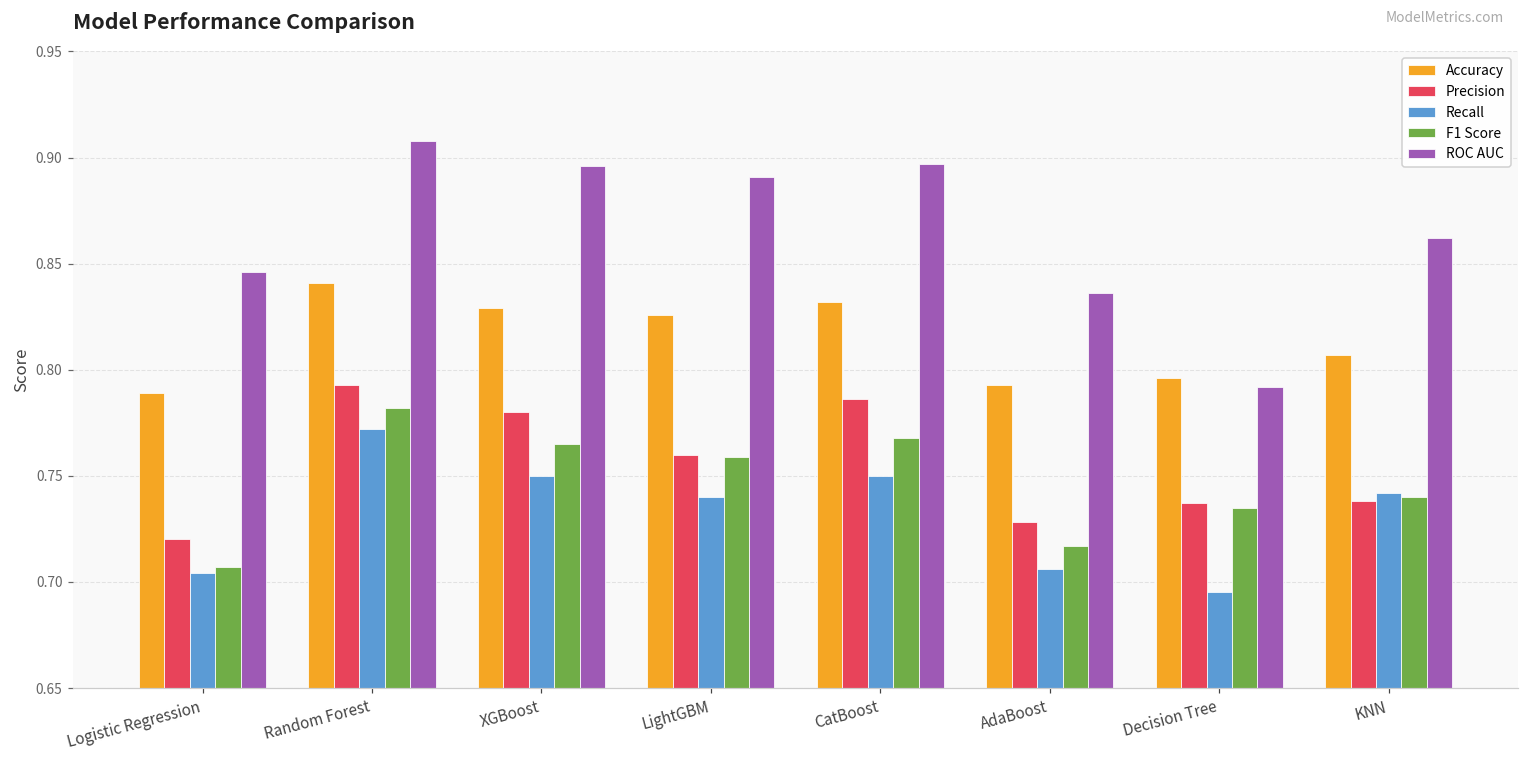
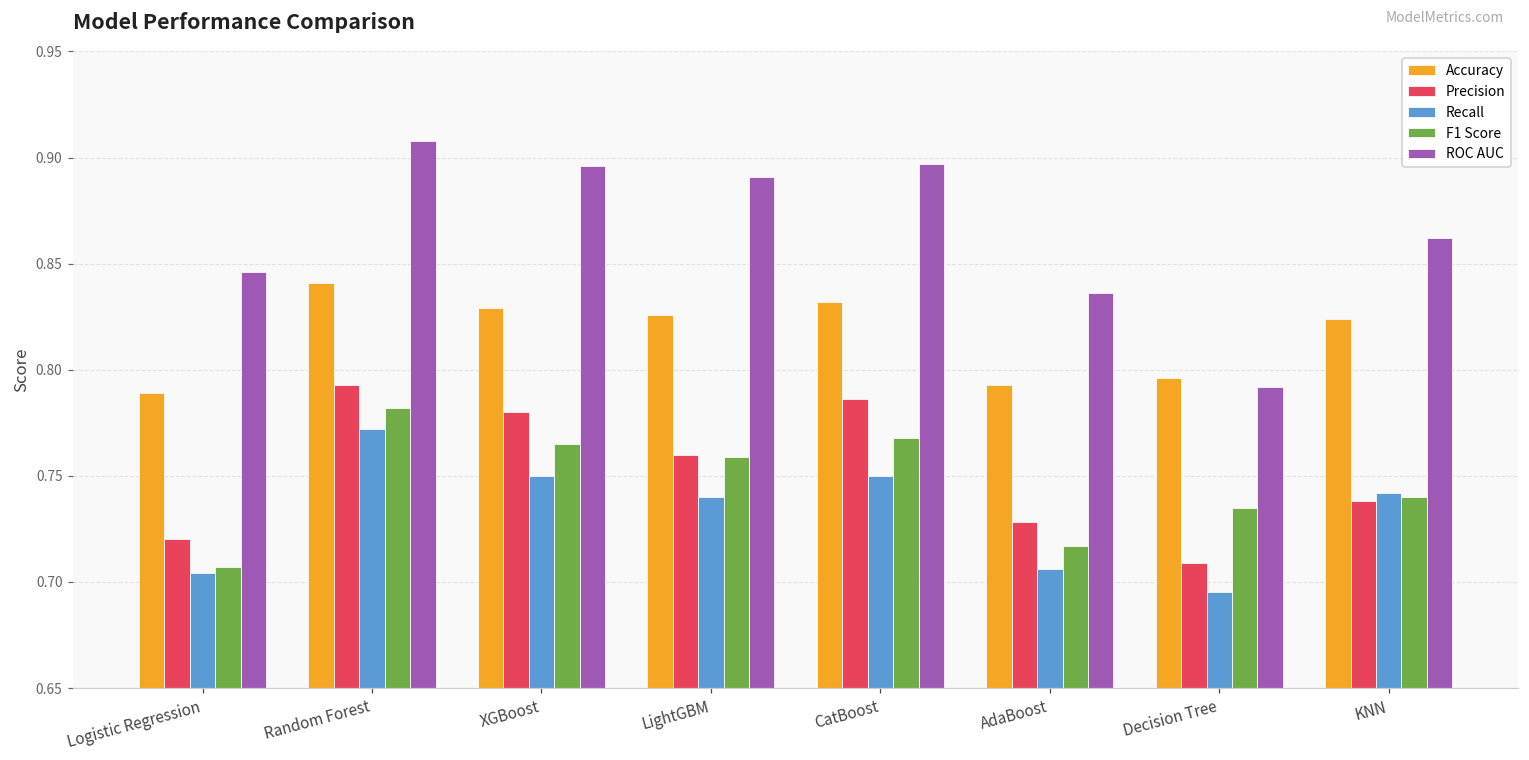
Precision, Decision Tree: 0.737 -> 0.709
Accuracy, KNN: 0.807 -> 0.824
